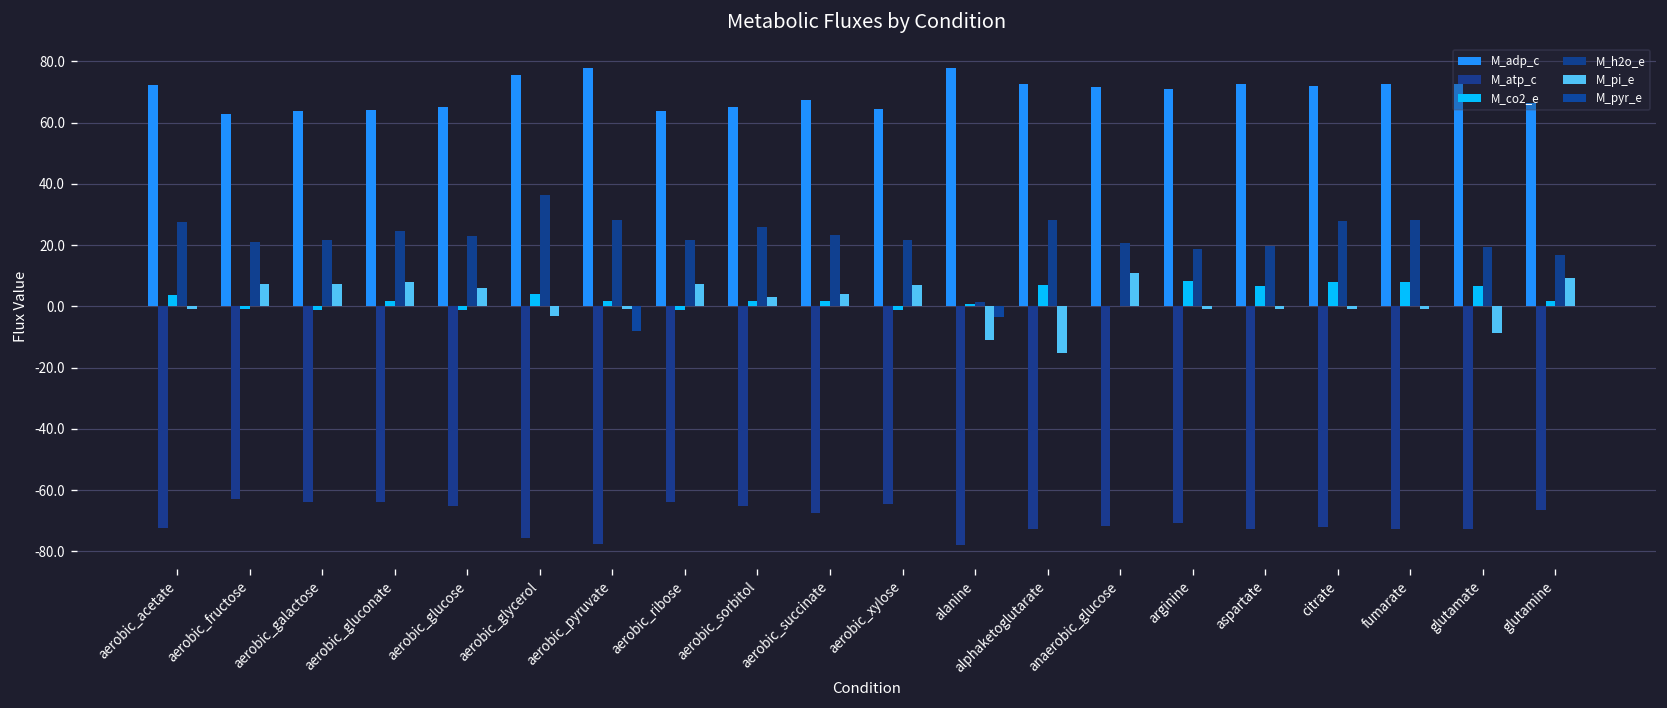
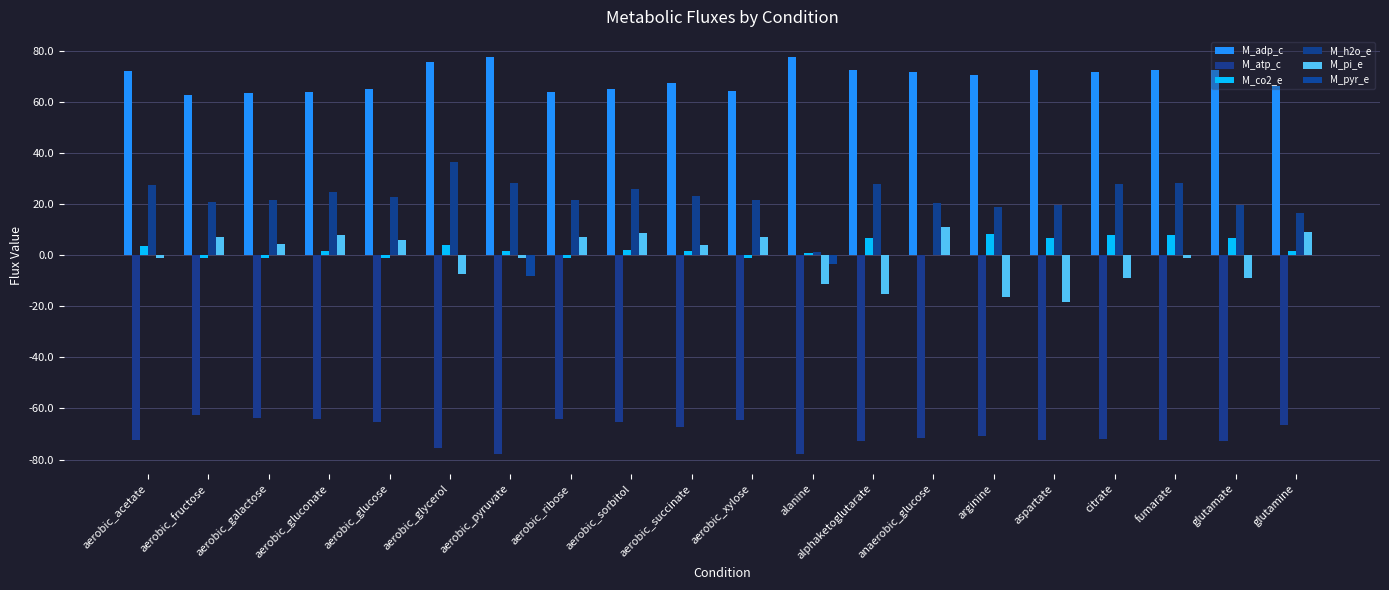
M_pi_e, aerobic_galactose: 7 -> 4
M_pi_e, aerobic_glycerol: -3 -> -7
M_pi_e, aerobic_sorbitol: 3 -> 9
M_pi_e, arginine: -1 -> -16
M_pi_e, aspartate: -1 -> -18
M_pi_e, citrate: -1 -> -9
